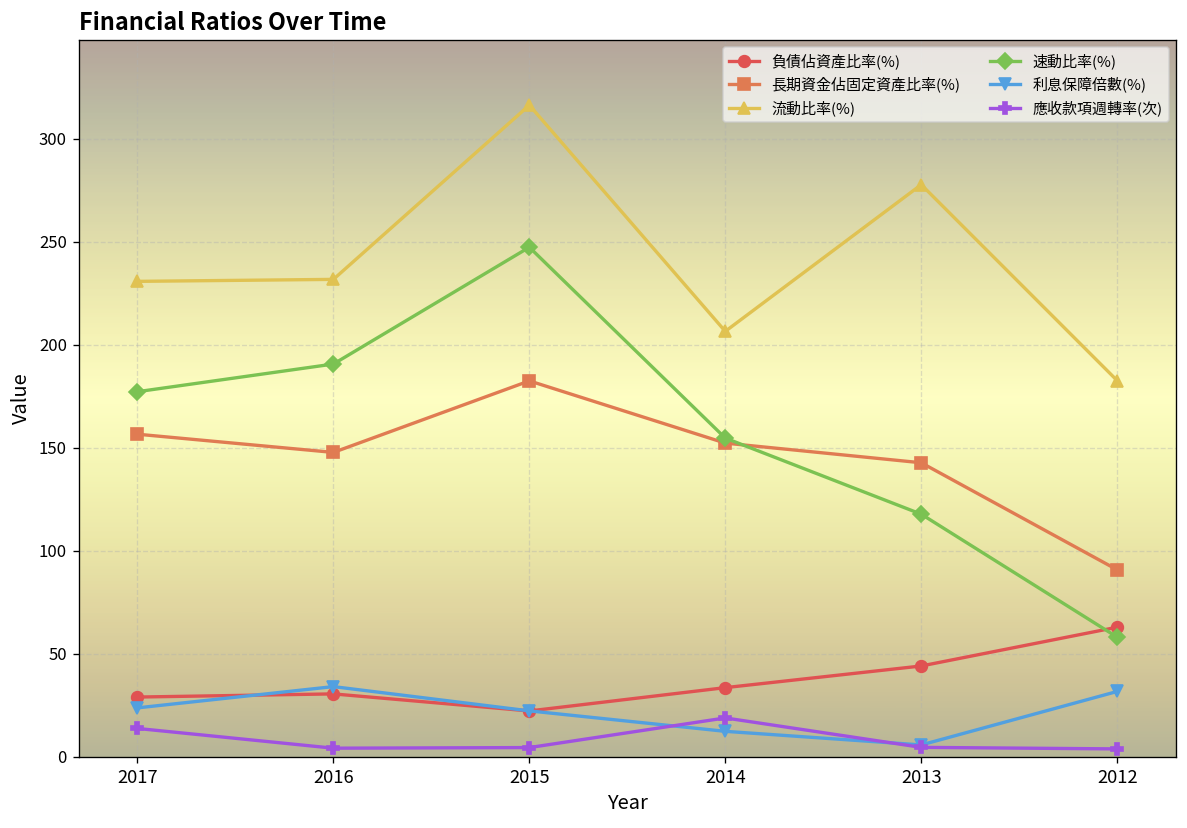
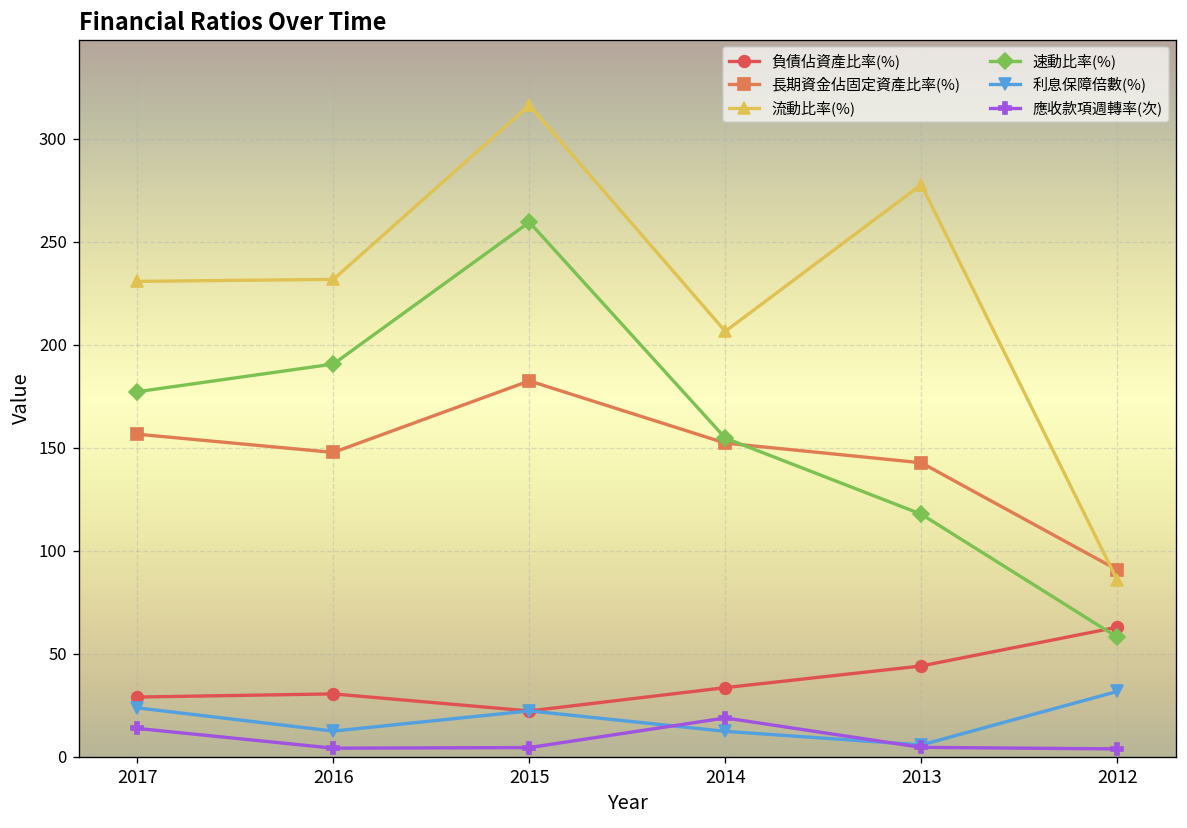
利息保障倍數(%), 2016: 34 -> 13
速動比率(%), 2015: 247 -> 260
流動比率(%), 2012: 183 -> 86
